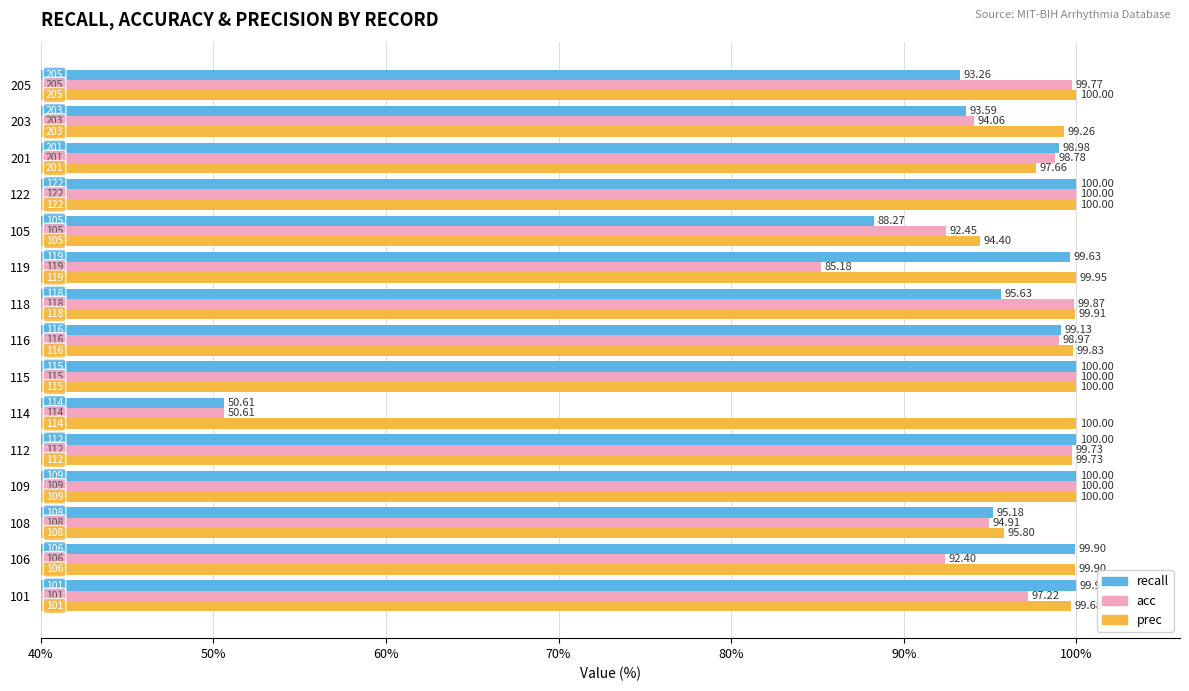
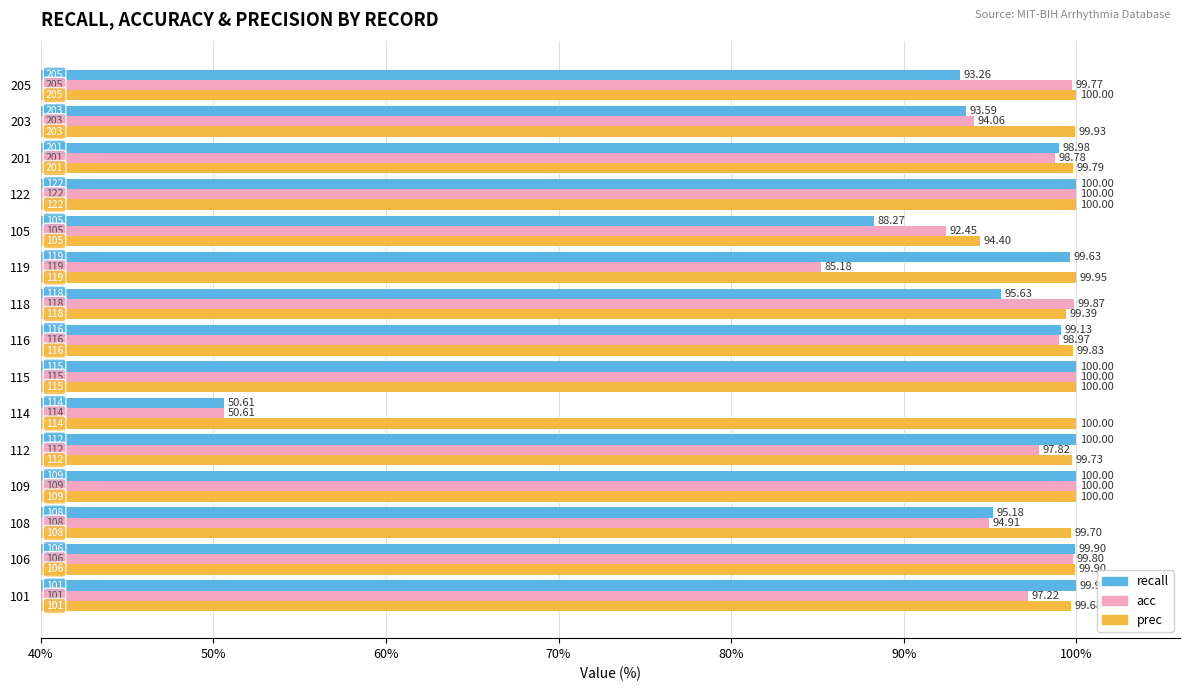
prec, 203: 99.26 -> 99.93
prec, 201: 97.66 -> 99.79
prec, 118: 99.91 -> 99.39
acc, 112: 99.73 -> 97.82
prec, 108: 95.80 -> 99.70
acc, 106: 92.40 -> 99.80
